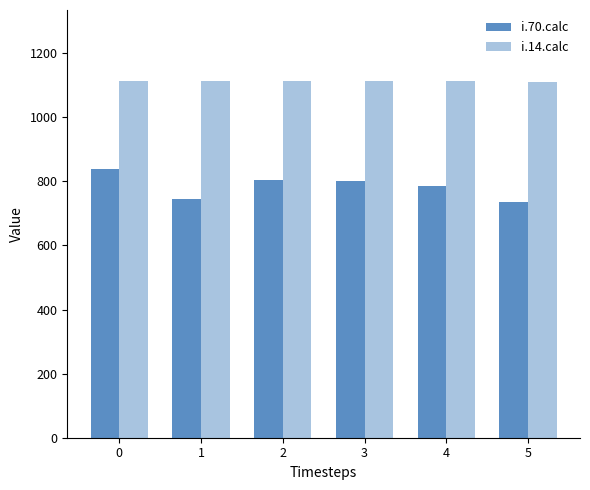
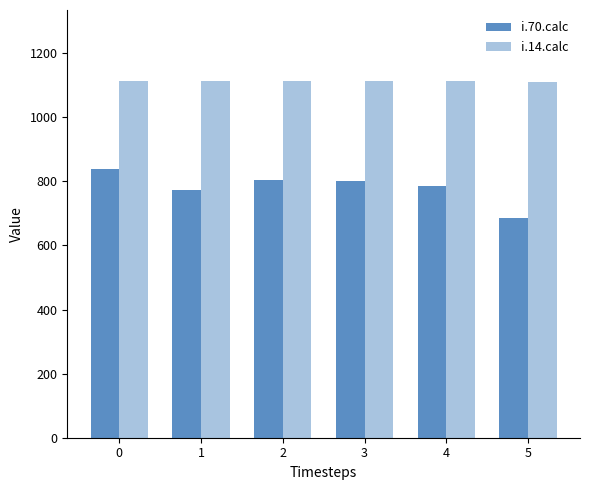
i.70.calc, 1: 740 -> 770
i.70.calc, 5: 740 -> 690
